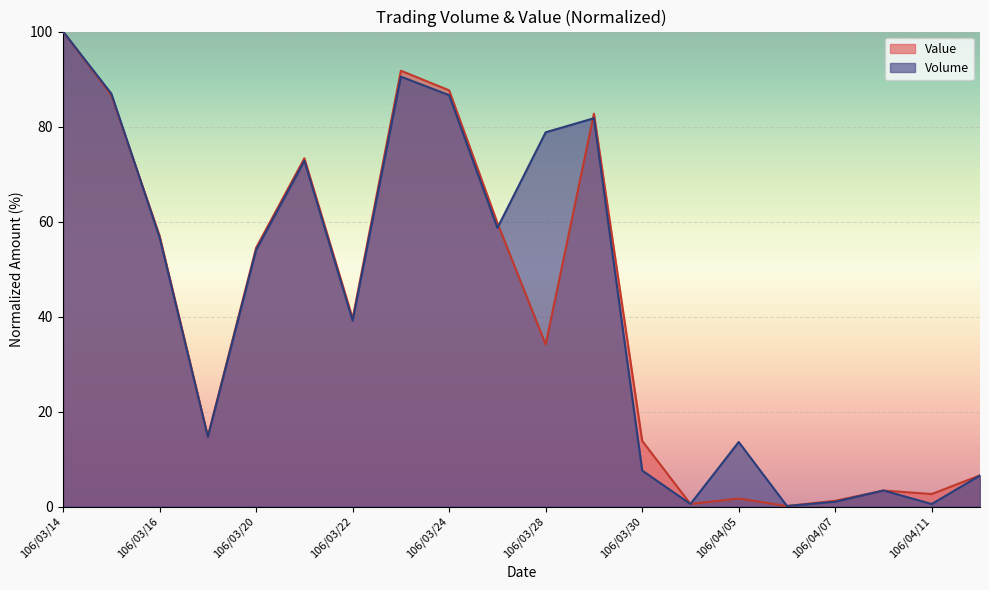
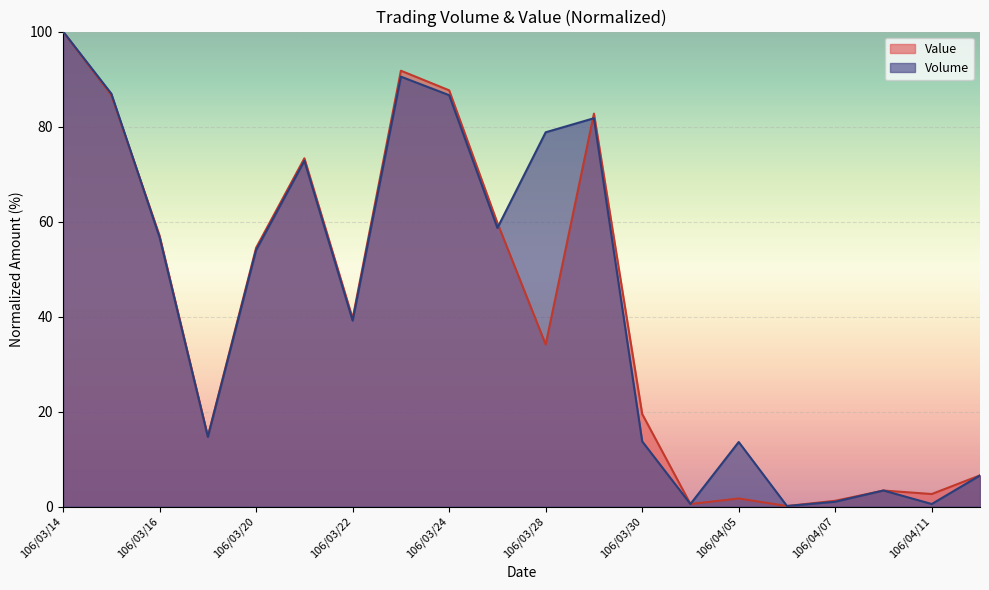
Value, 106/03/30: 14 -> 19
Volume, 106/03/30: 8 -> 14
